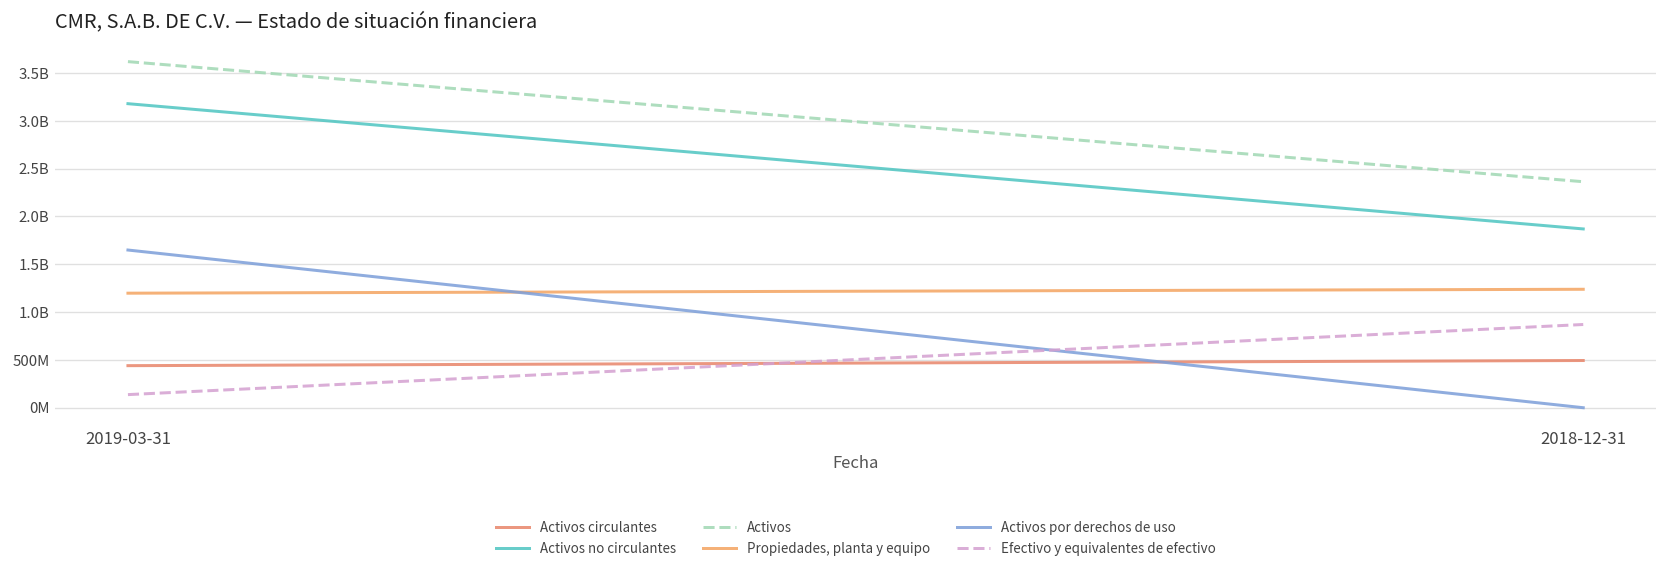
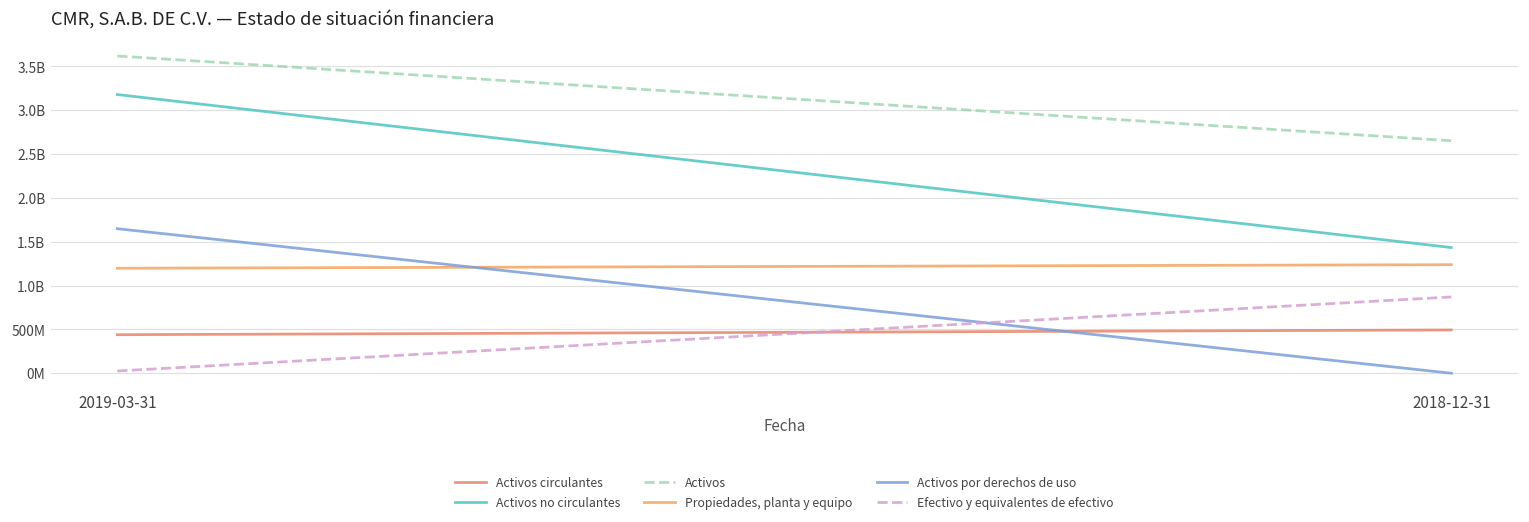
Efectivo y equivalentes de efectivo, 2019-03-31: 100000000 -> 0
Activos no circulantes, 2018-12-31: 1900000000 -> 1400000000
Activos, 2018-12-31: 2400000000 -> 2700000000
